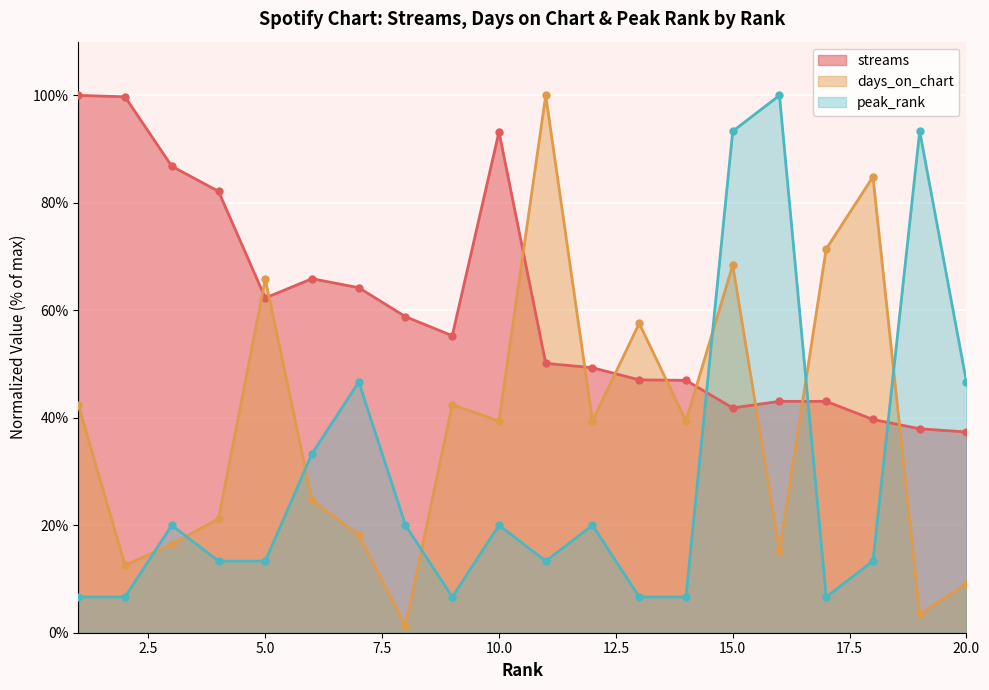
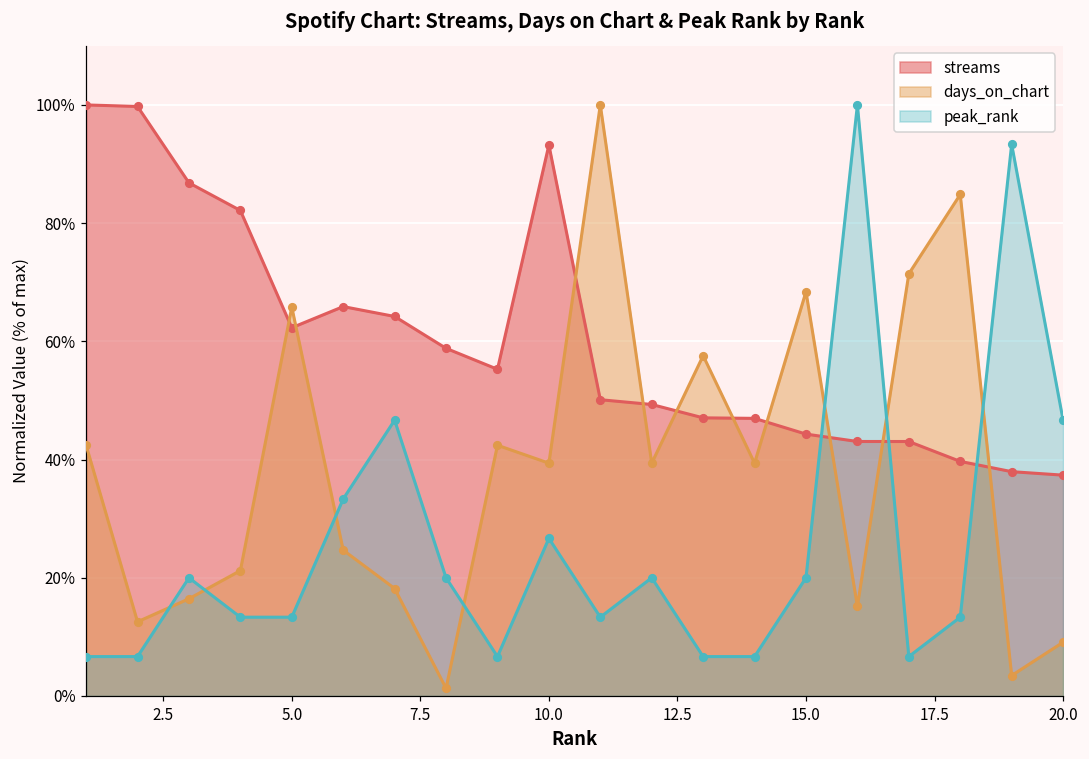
peak_rank, 10.0: 20% -> 27%
streams, 15.0: 42% -> 44%
peak_rank, 15.0: 93% -> 20%
